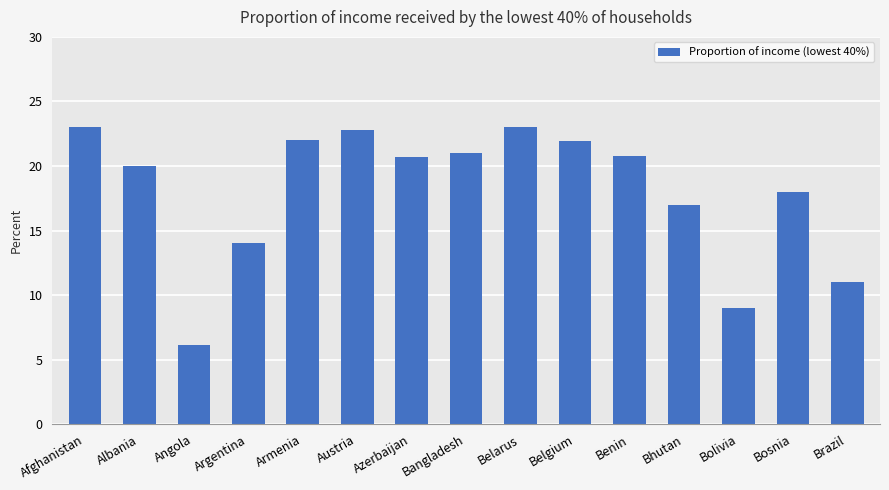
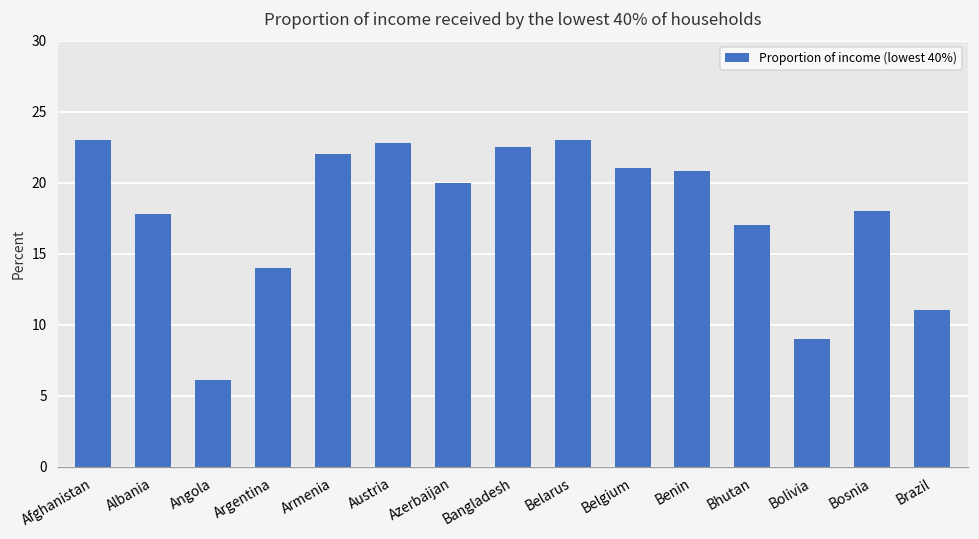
Albania: 20.0 -> 17.8
Azerbaijan: 20.7 -> 20.0
Bangladesh: 21.0 -> 22.5
Belgium: 21.9 -> 21.0
